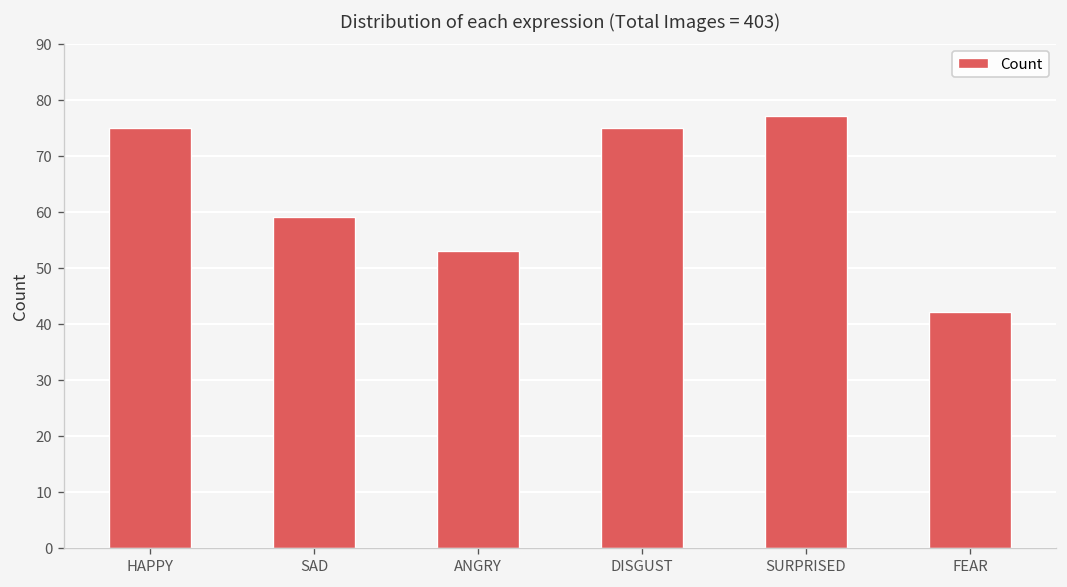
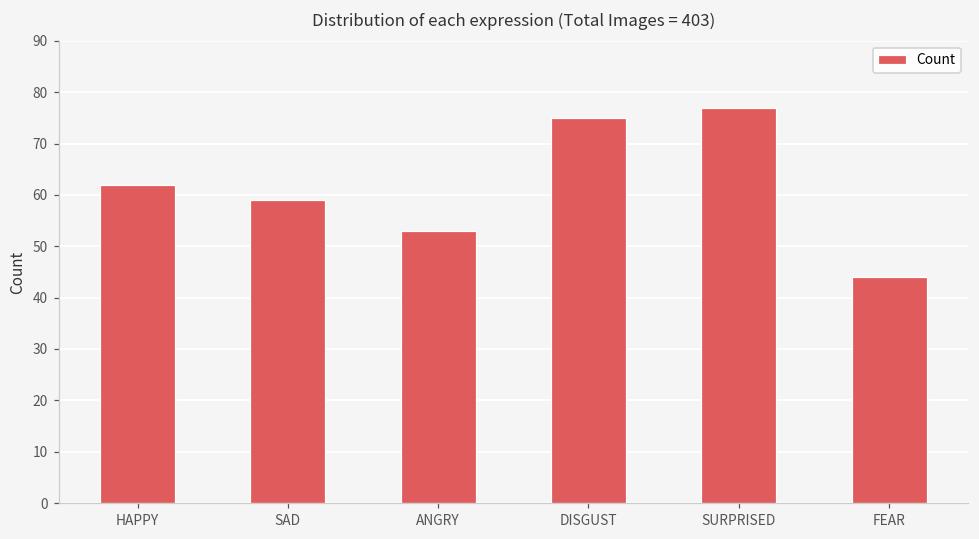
HAPPY: 75 -> 62
FEAR: 42 -> 44
